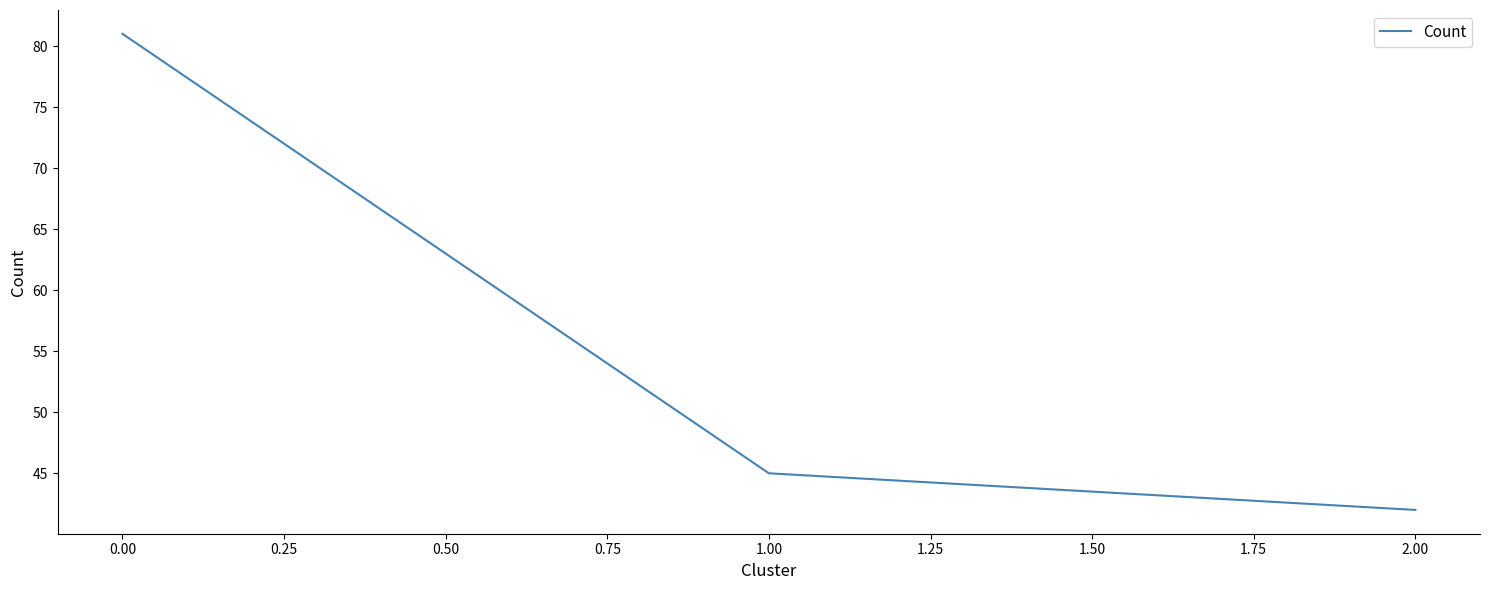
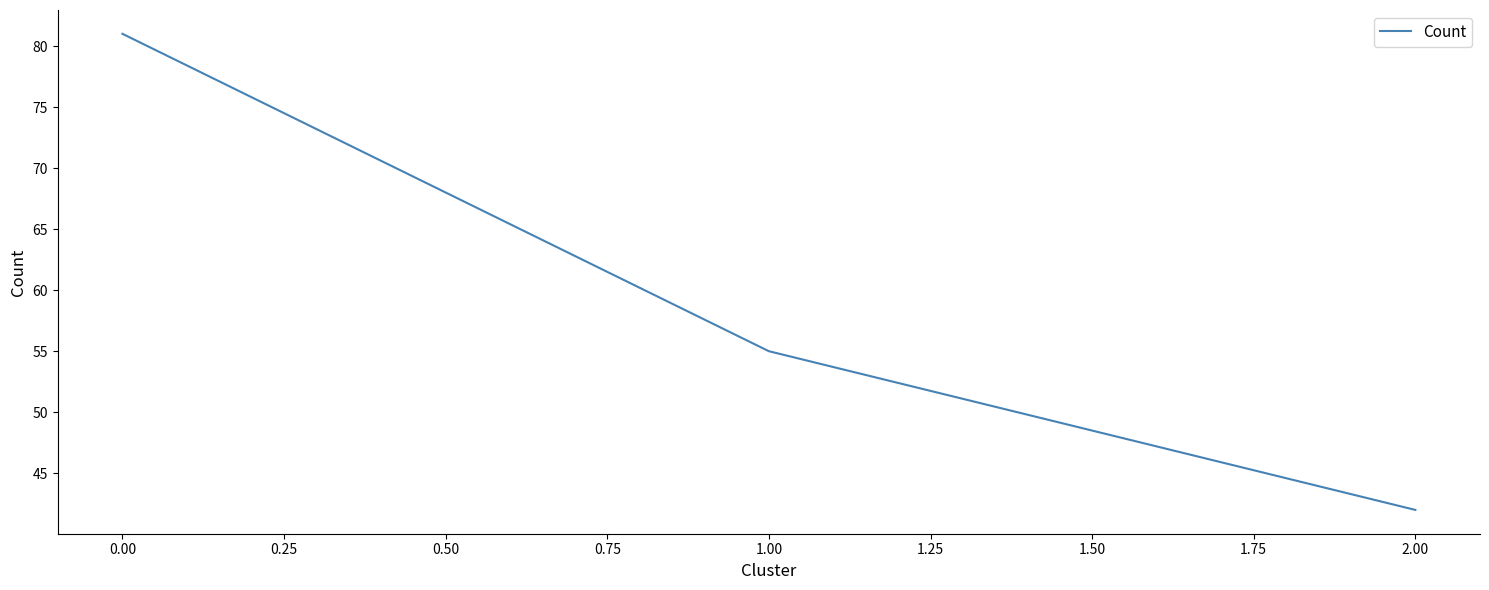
1.00: 45 -> 55
